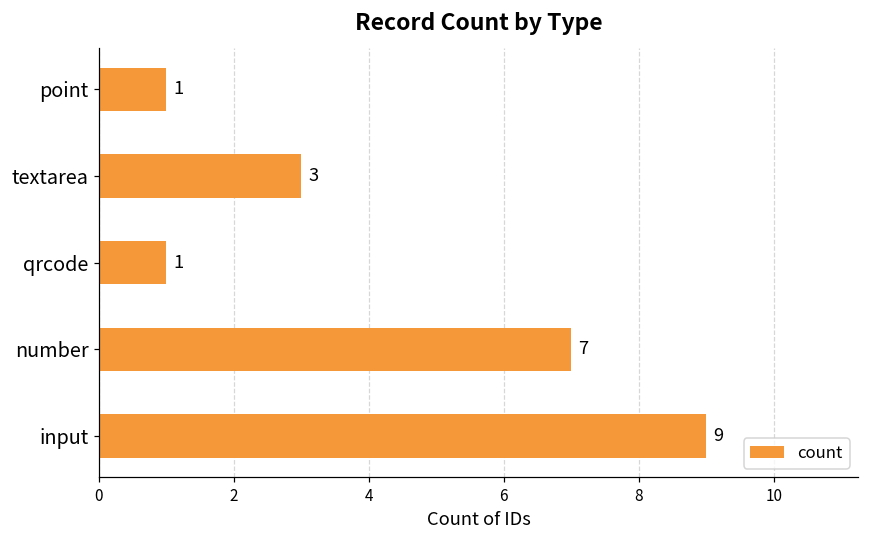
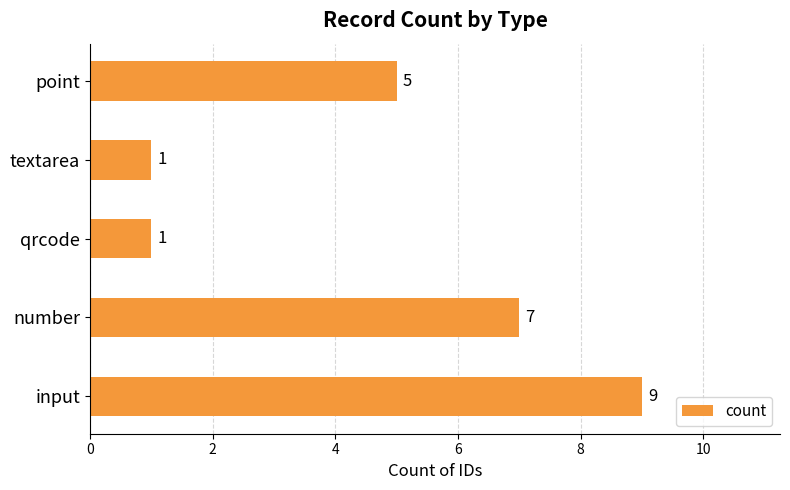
point: 1 -> 5
textarea: 3 -> 1
